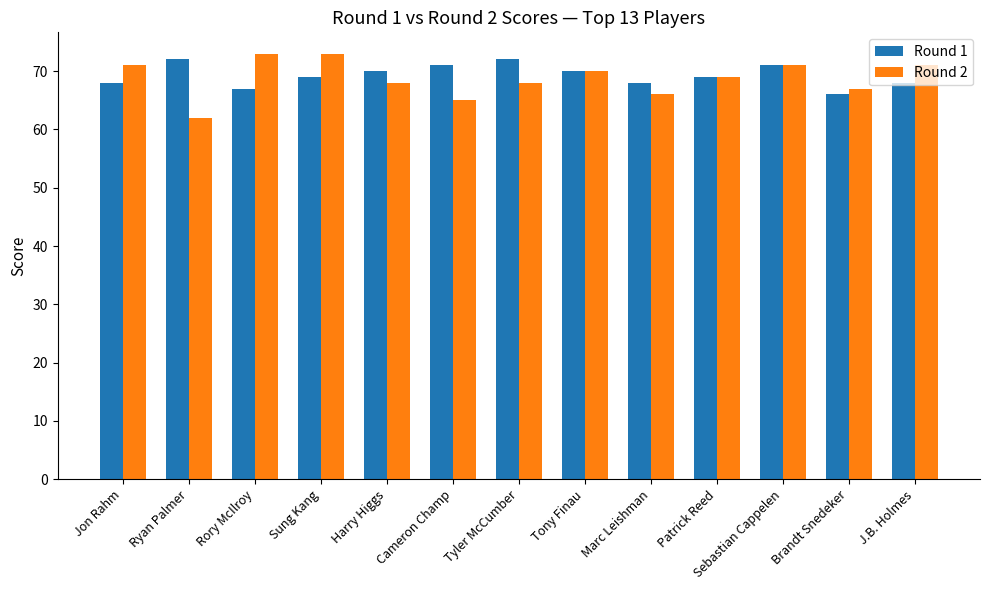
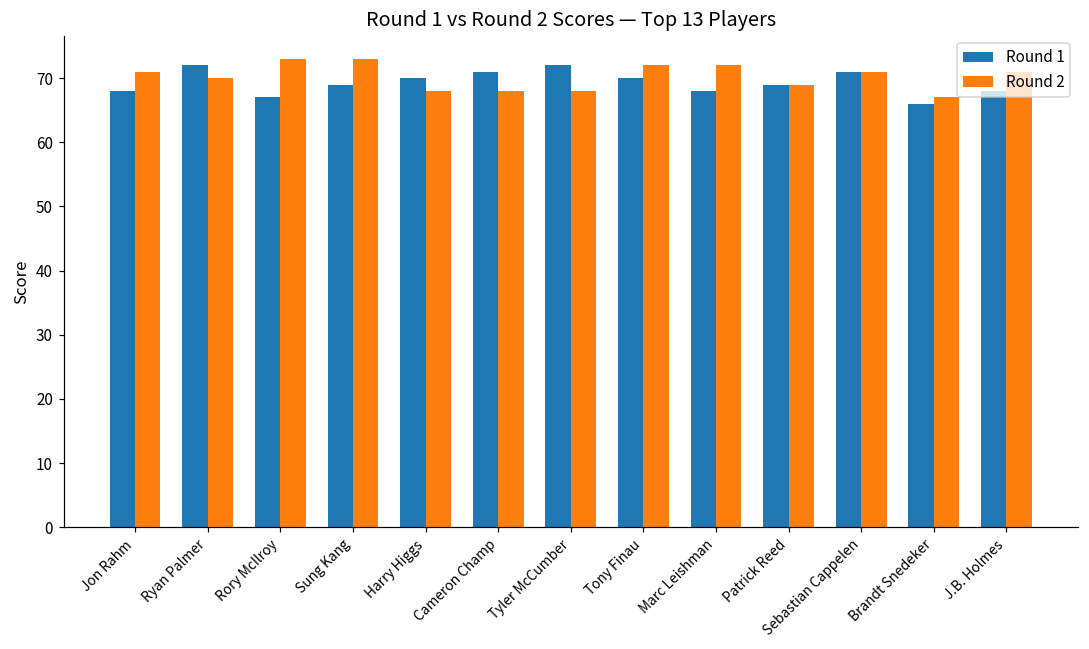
Round 2, Ryan Palmer: 62 -> 70
Round 2, Cameron Champ: 65 -> 68
Round 2, Tony Finau: 70 -> 72
Round 2, Marc Leishman: 66 -> 72
